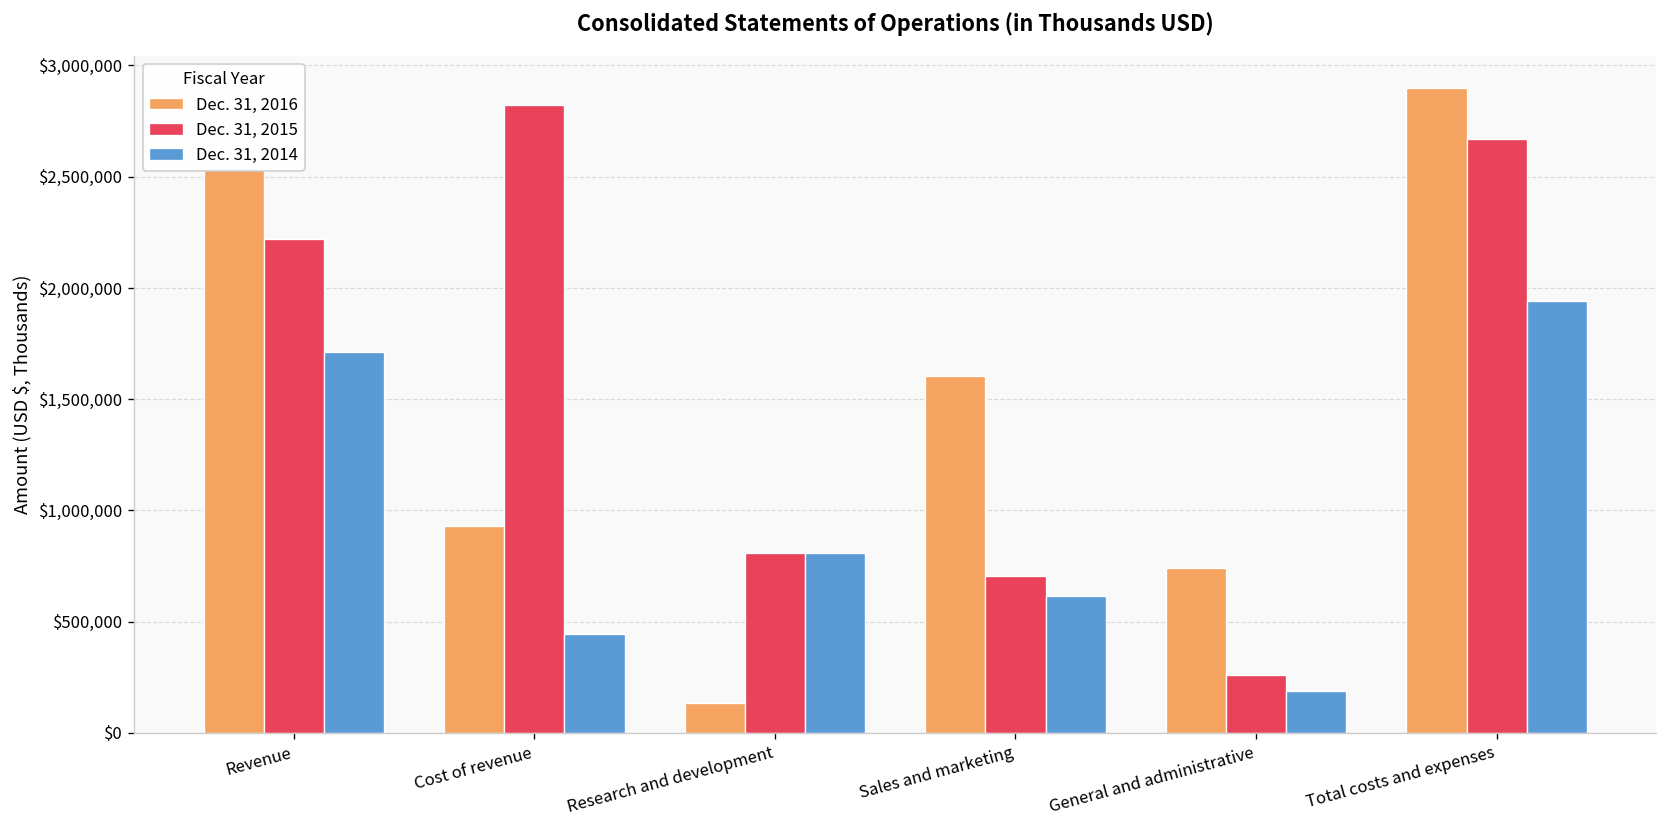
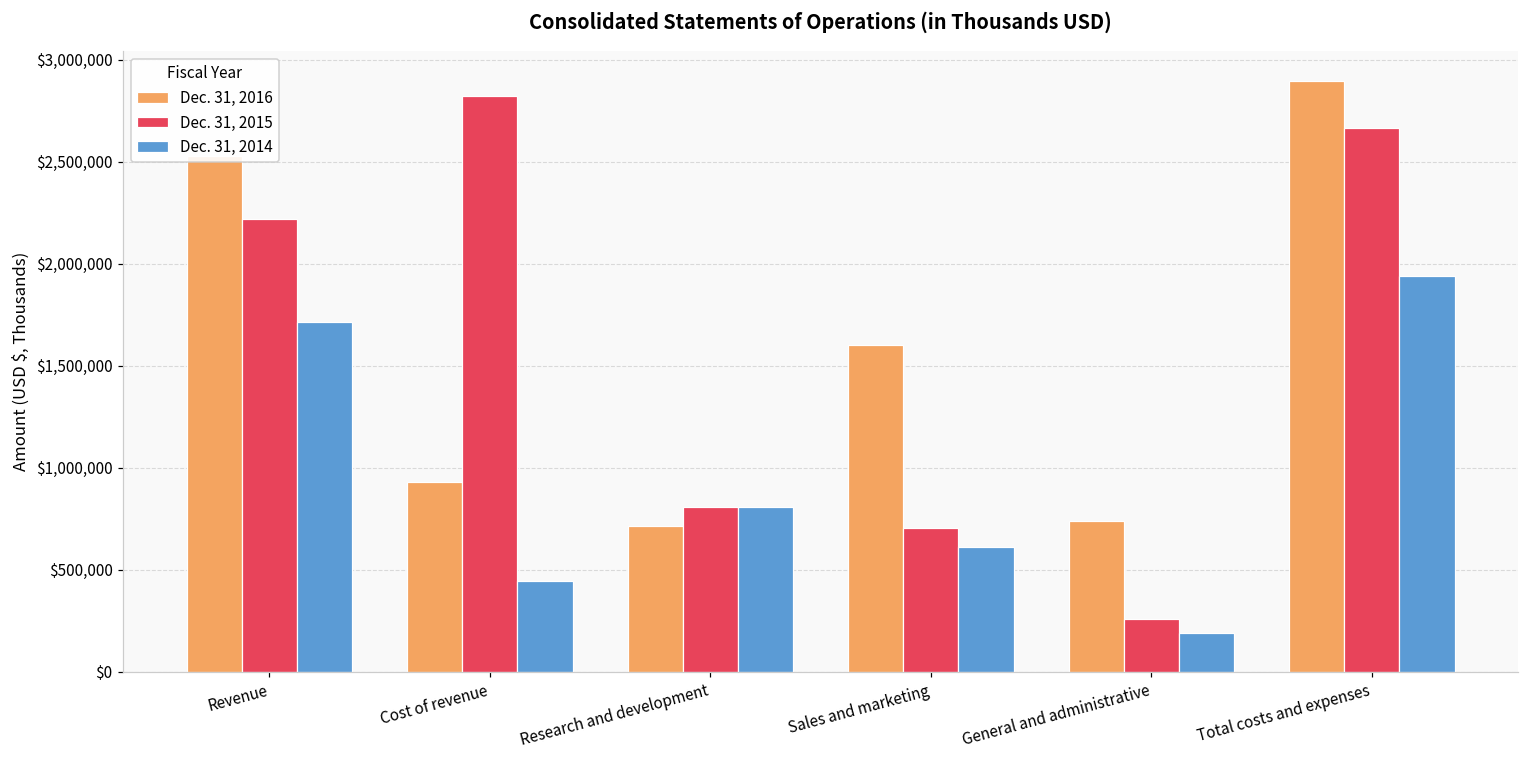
Dec. 31, 2016, Research and development: $140,000 -> $710,000
